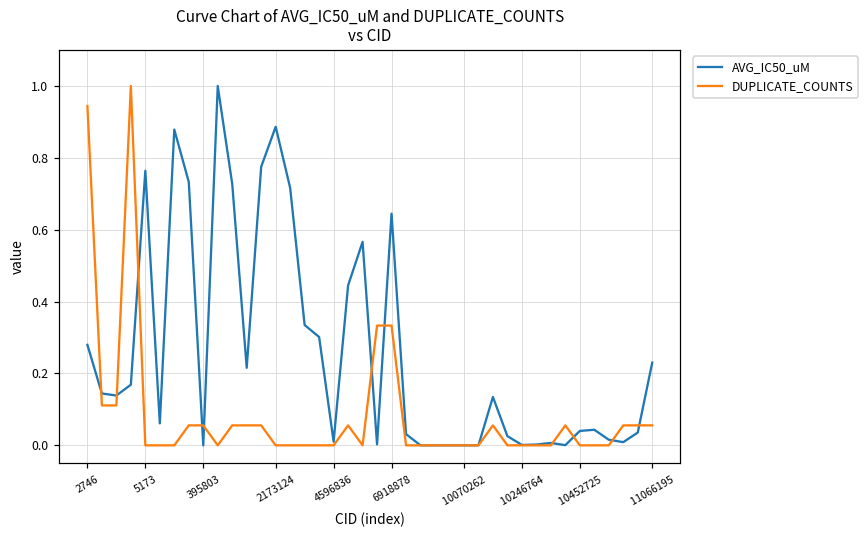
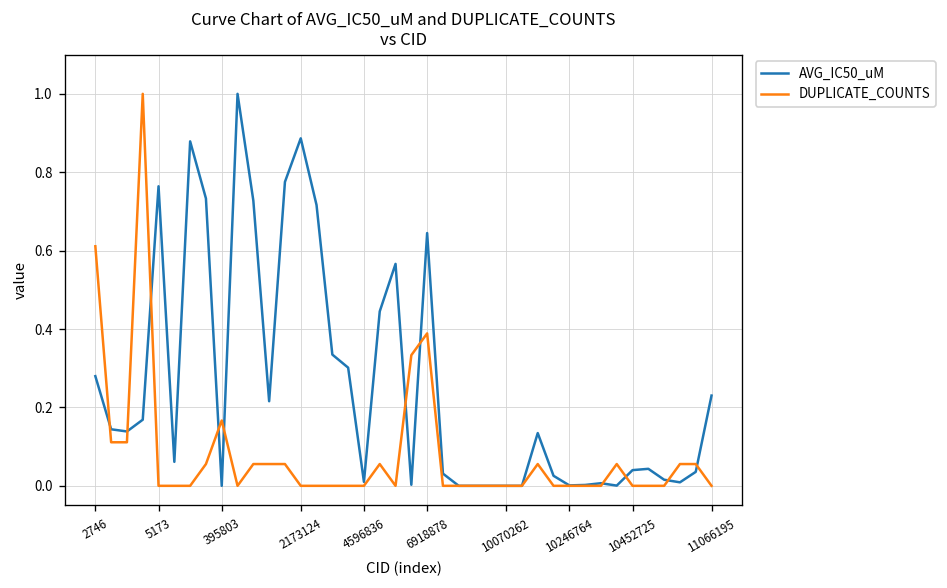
DUPLICATE_COUNTS, 2746: 0.94 -> 0.61
DUPLICATE_COUNTS, 395803: 0.06 -> 0.17
DUPLICATE_COUNTS, 6918878: 0.33 -> 0.39
DUPLICATE_COUNTS, 11066195: 0.06 -> 0.00
